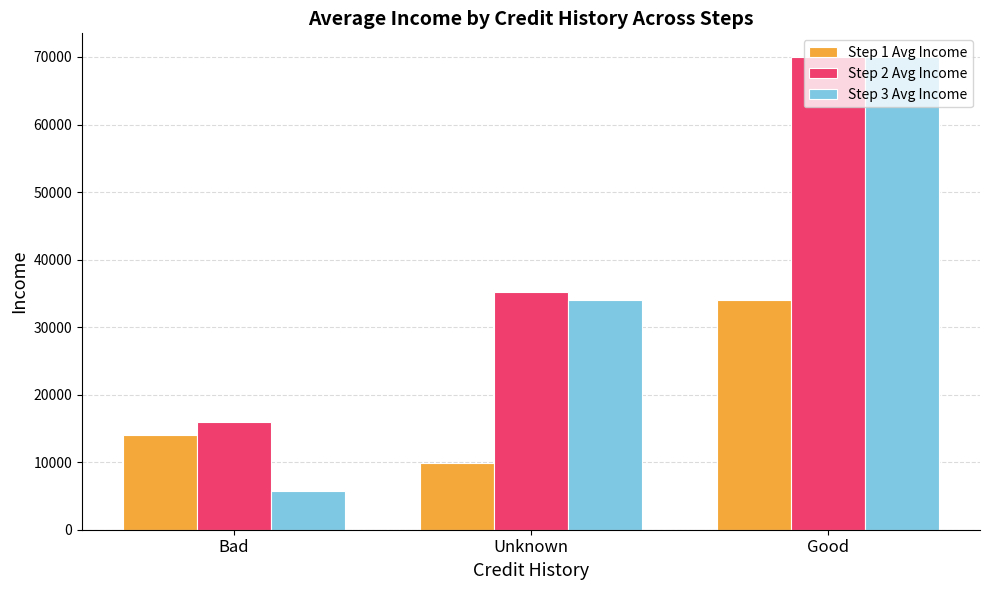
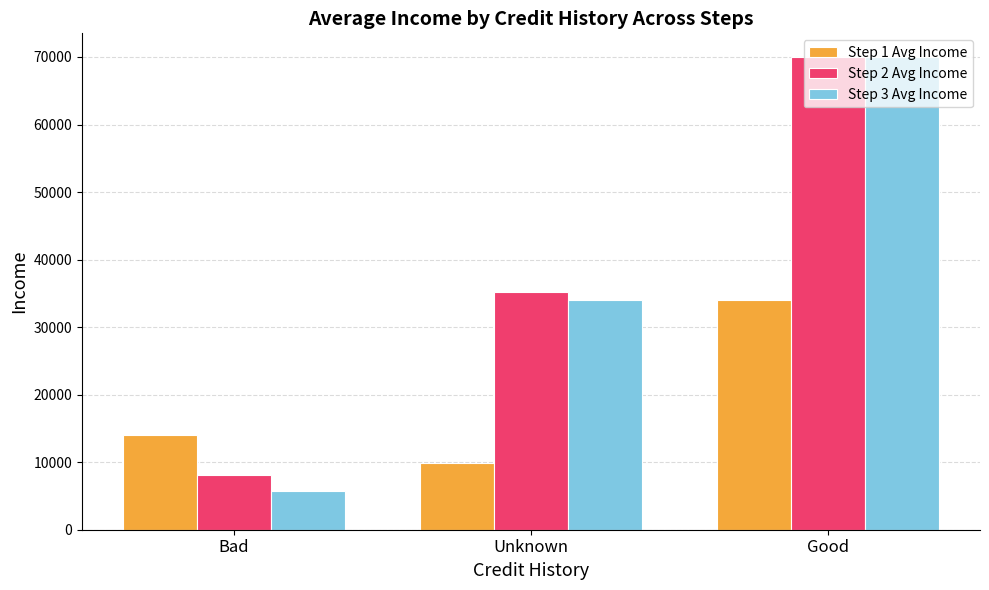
Step 2 Avg Income, Bad: 16000 -> 8000
